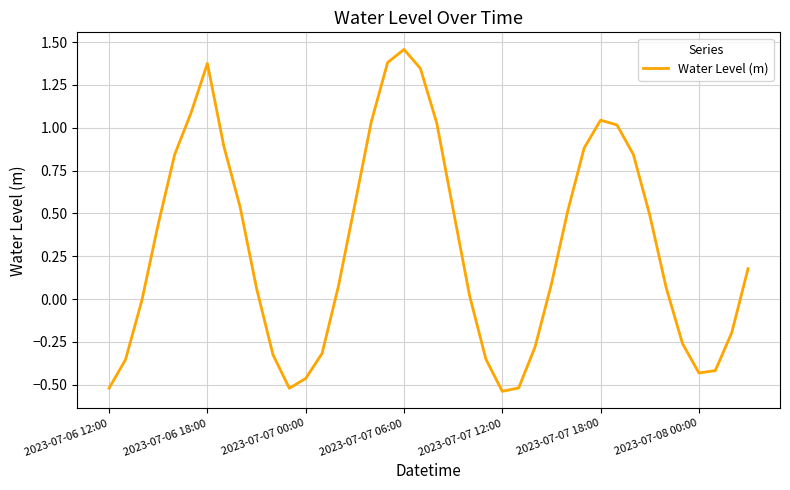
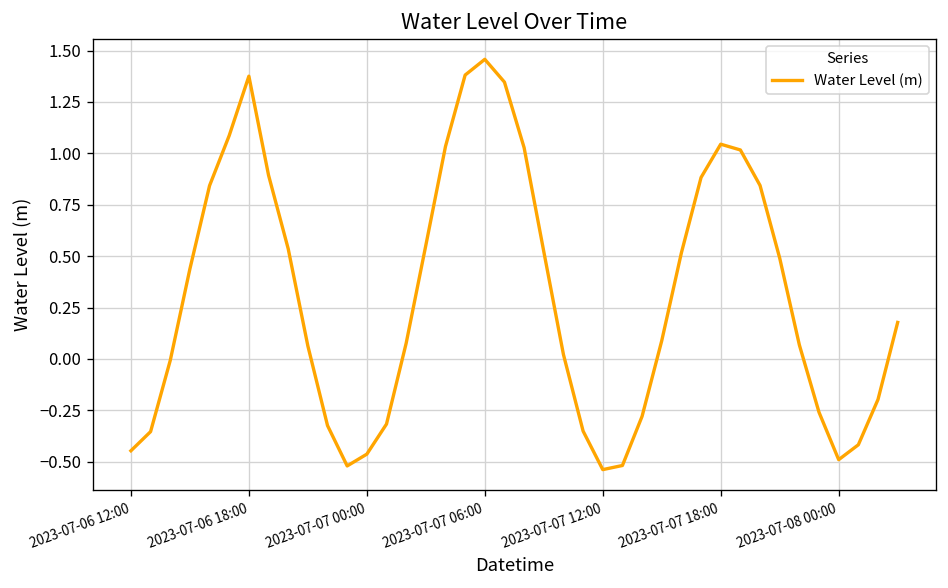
2023-07-06 12:00: -0.52 -> -0.45
2023-07-08 00:00: -0.43 -> -0.49
